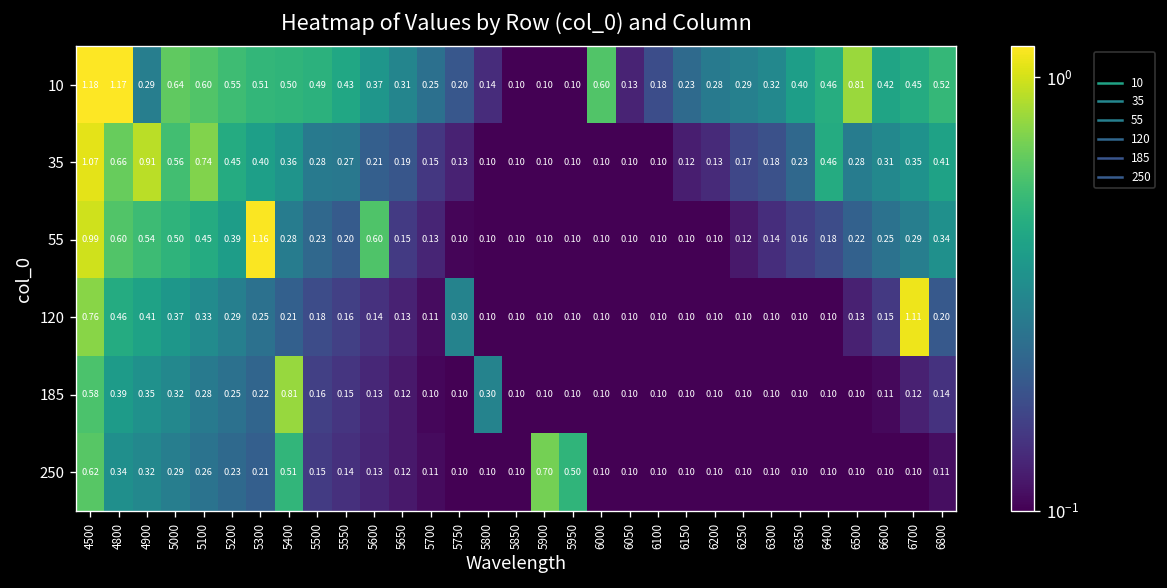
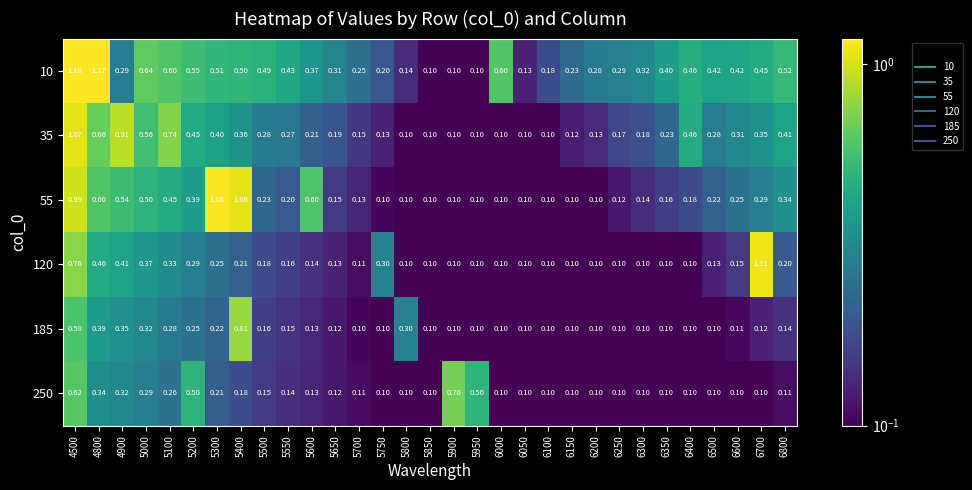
10, 6500: 0.81 -> 0.42
55, 5400: 0.28 -> 1.06
250, 5200: 0.23 -> 0.50
250, 5400: 0.51 -> 0.18
